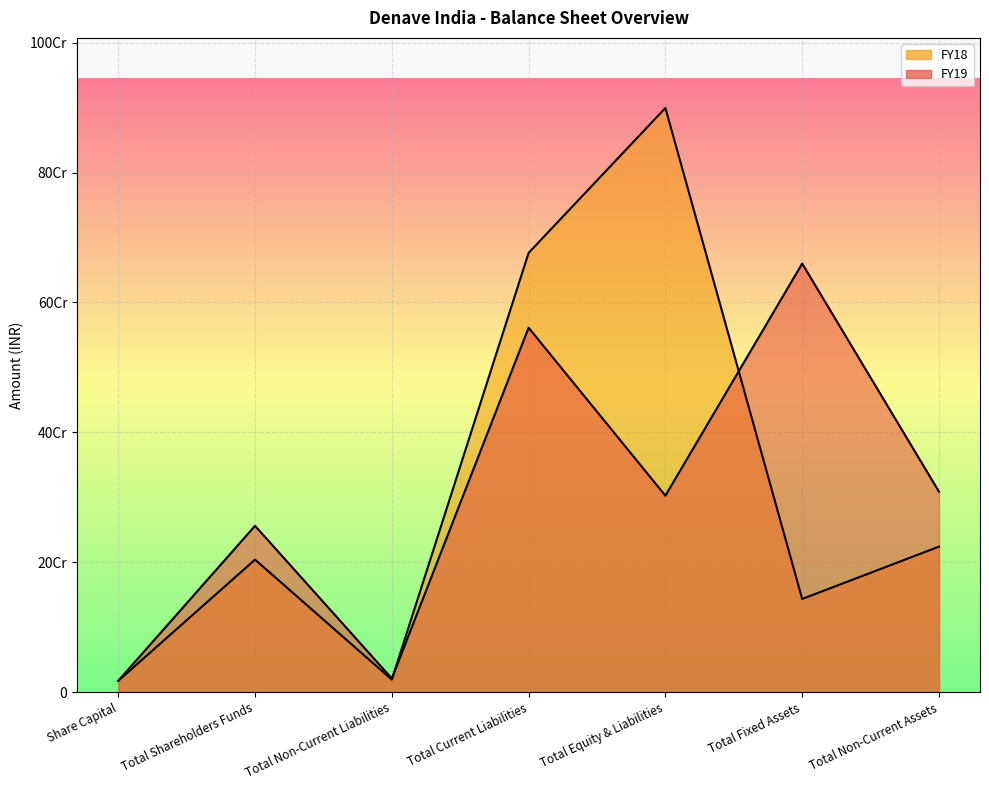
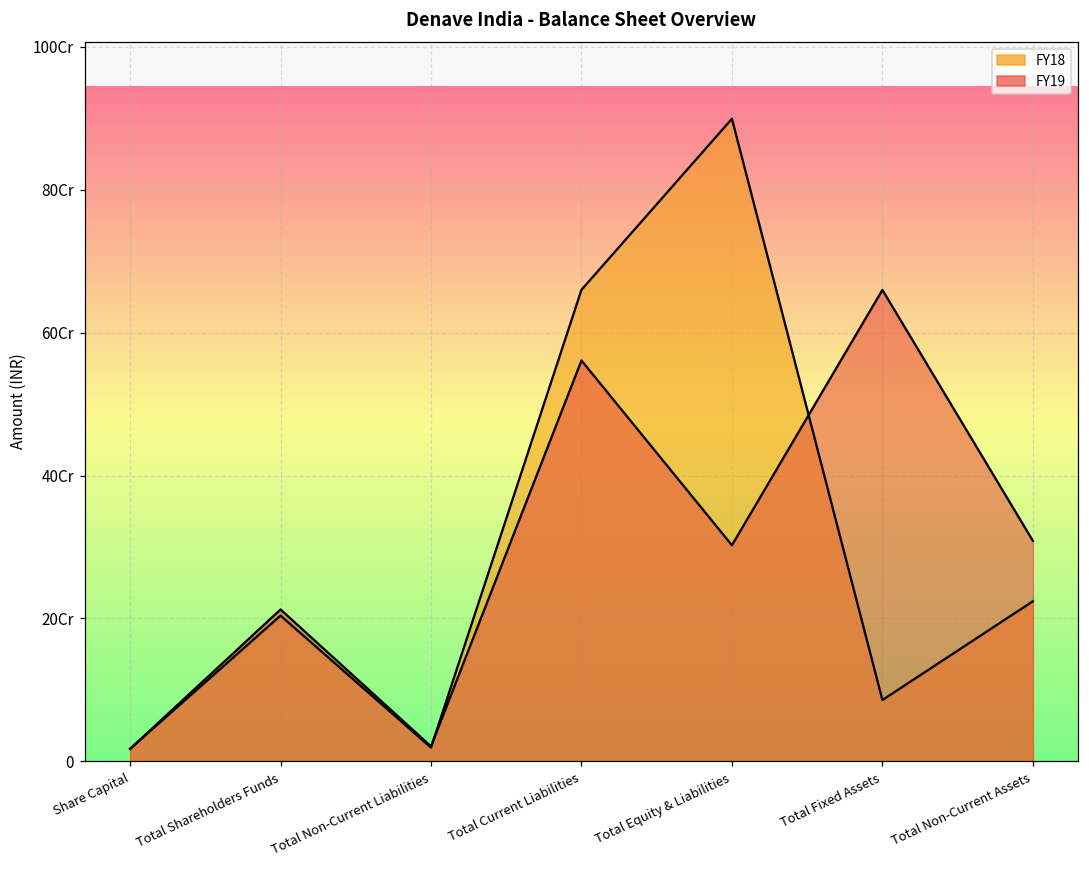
FY19, Total Shareholders Funds: 26Cr -> 21Cr
FY18, Total Current Liabilities: 68Cr -> 66Cr
FY18, Total Fixed Assets: 14Cr -> 9Cr
